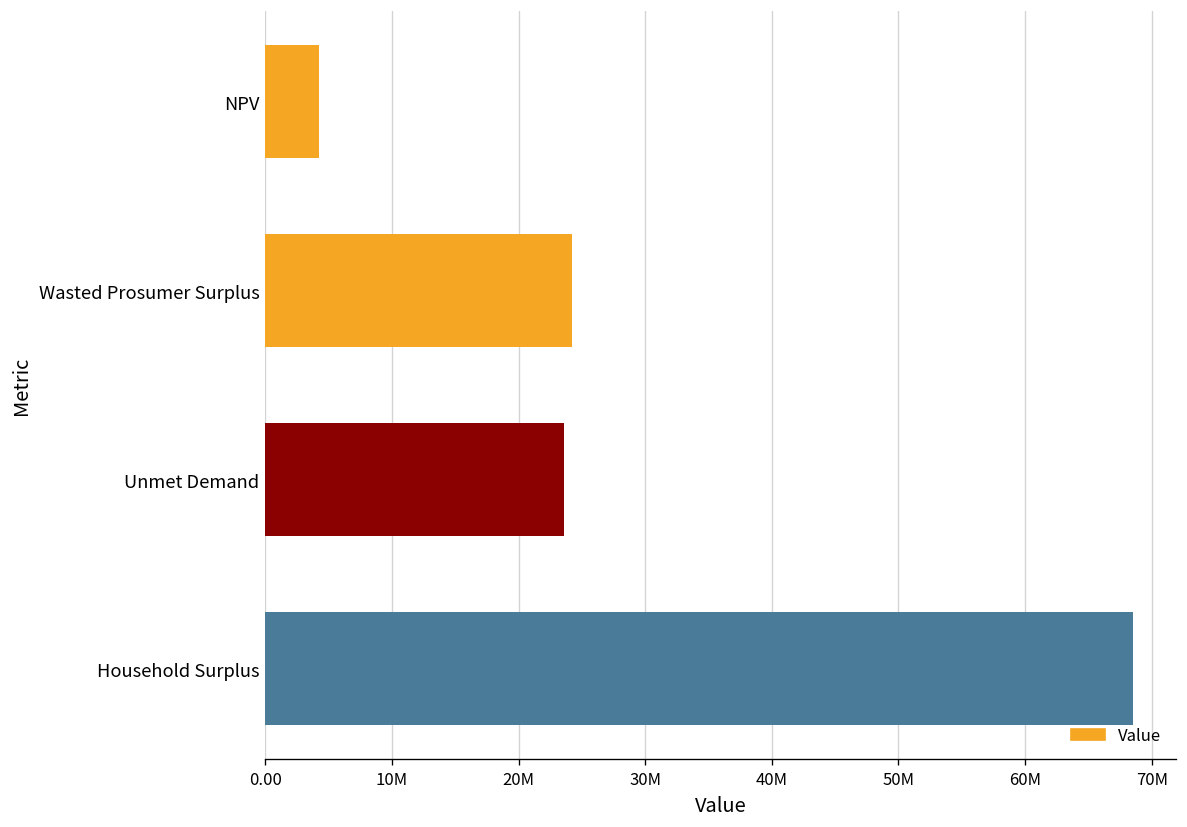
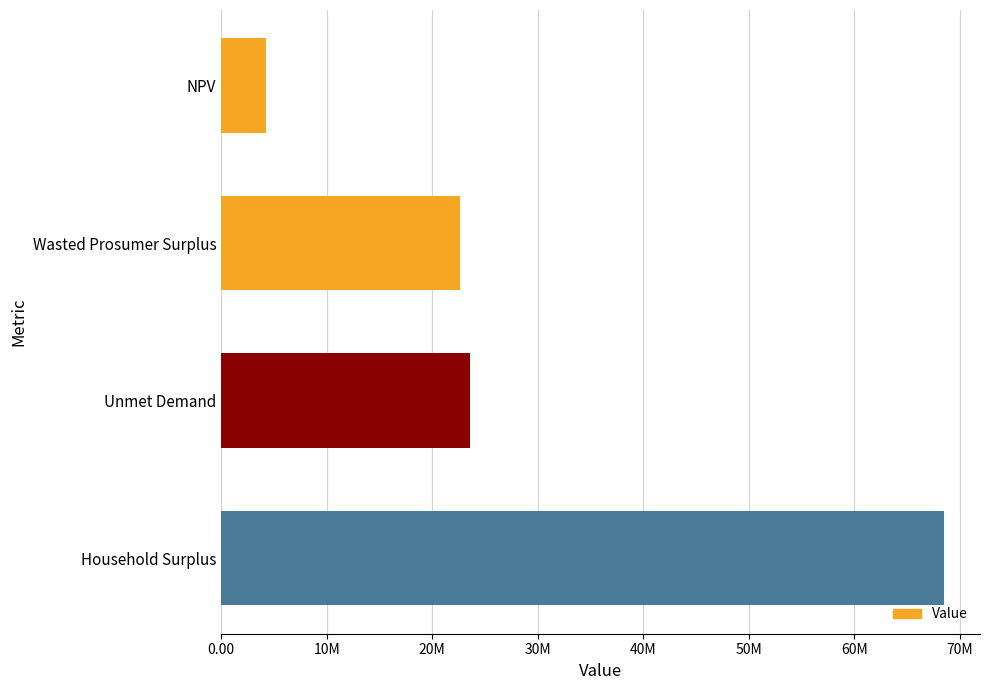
Wasted Prosumer Surplus: 24200000 -> 22600000
